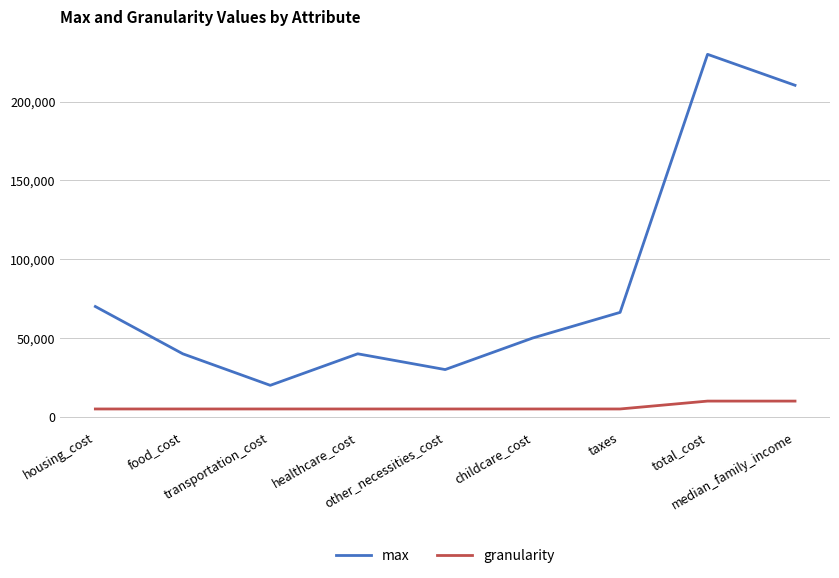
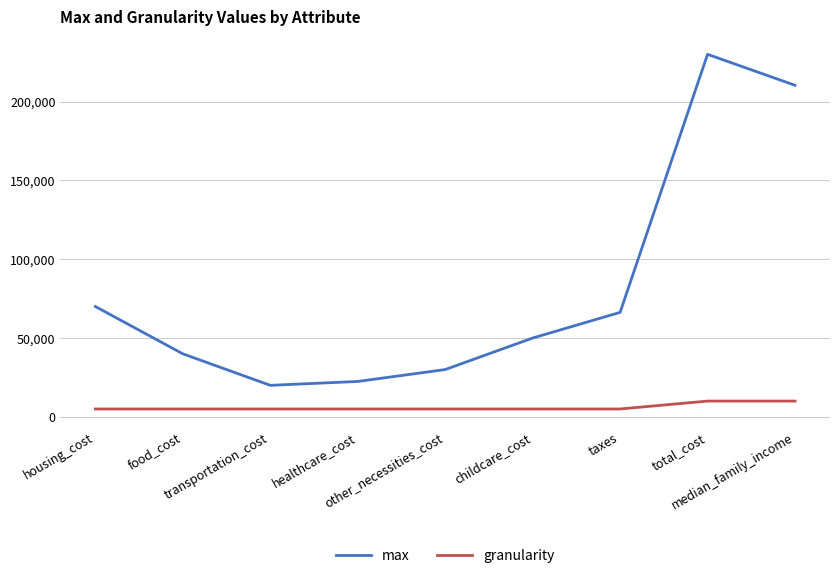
max, healthcare_cost: 40,000 -> 22,000
